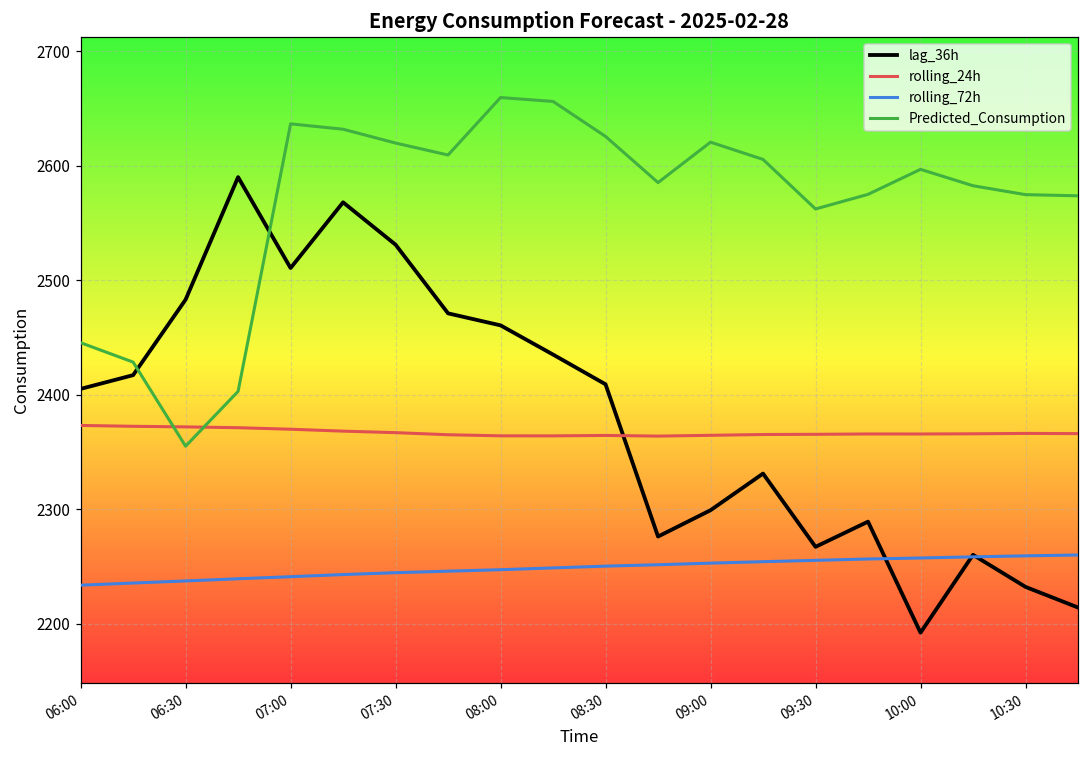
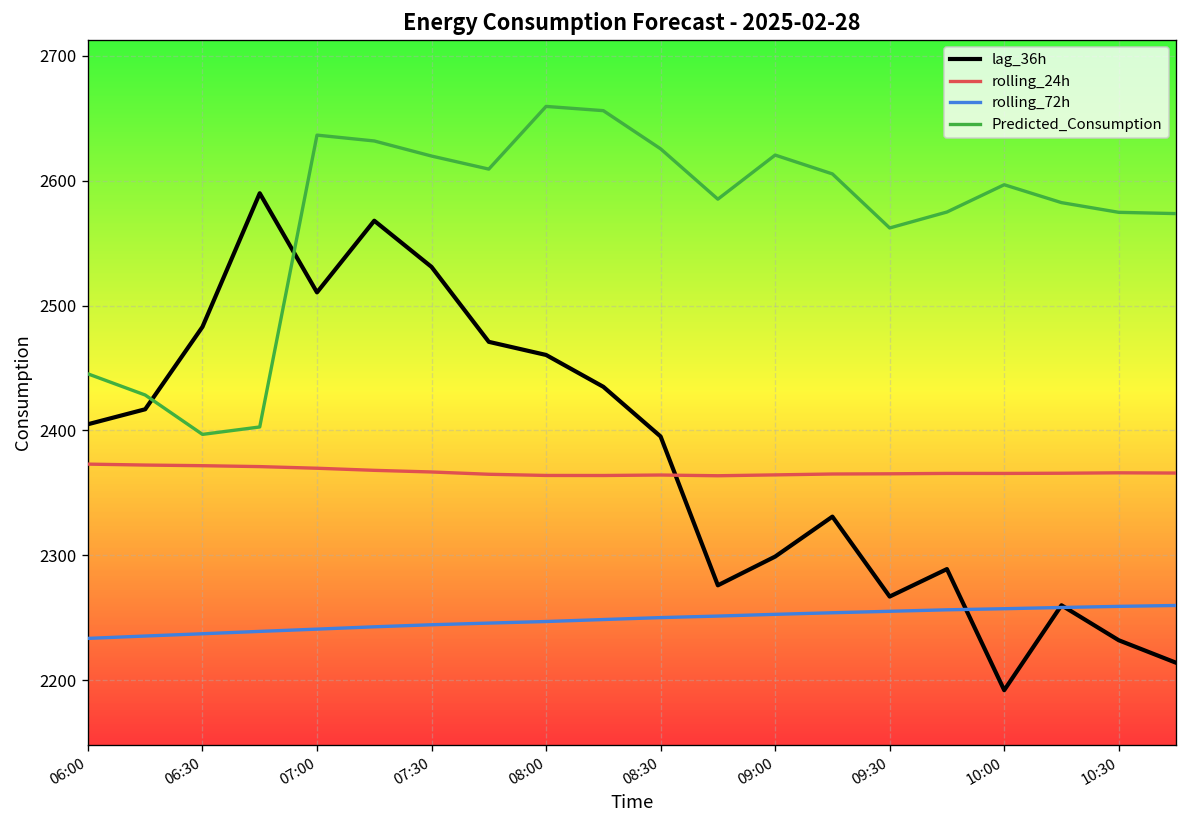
Predicted_Consumption, 06:30: 2355 -> 2397
lag_36h, 08:30: 2409 -> 2395
